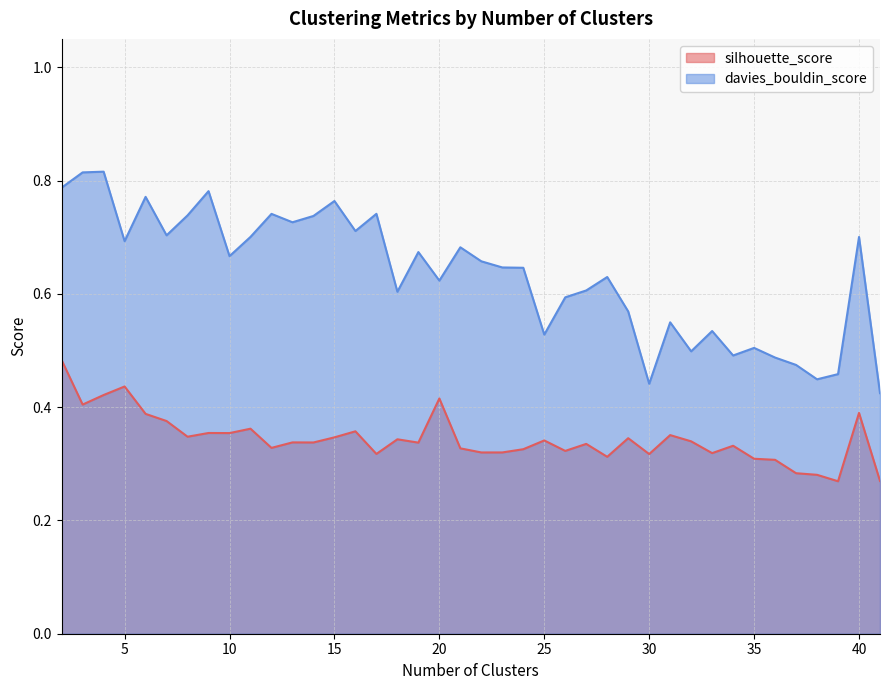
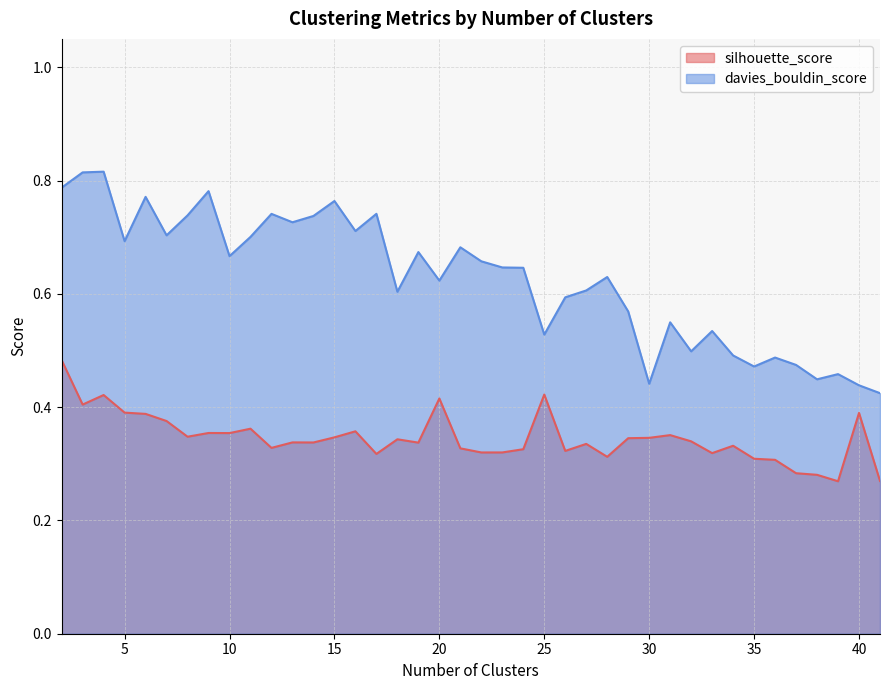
silhouette_score, 5: 0.44 -> 0.39
silhouette_score, 25: 0.34 -> 0.42
silhouette_score, 30: 0.32 -> 0.35
davies_bouldin_score, 35: 0.50 -> 0.47
davies_bouldin_score, 40: 0.70 -> 0.44
